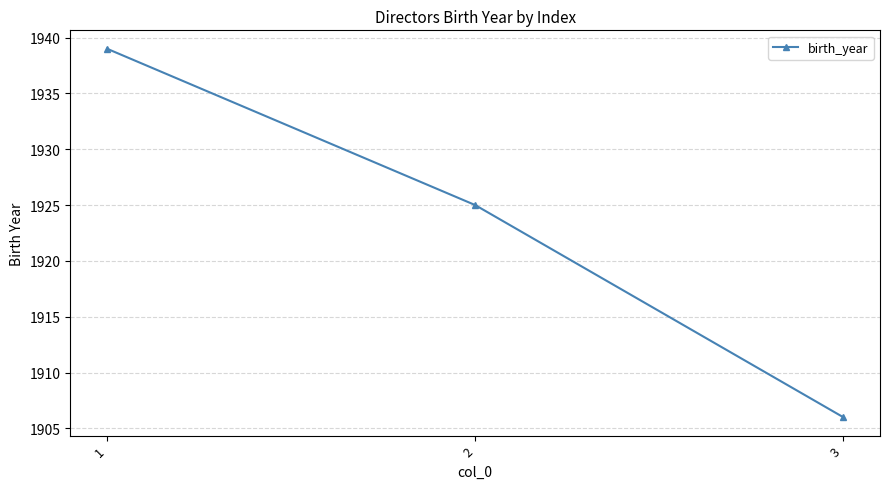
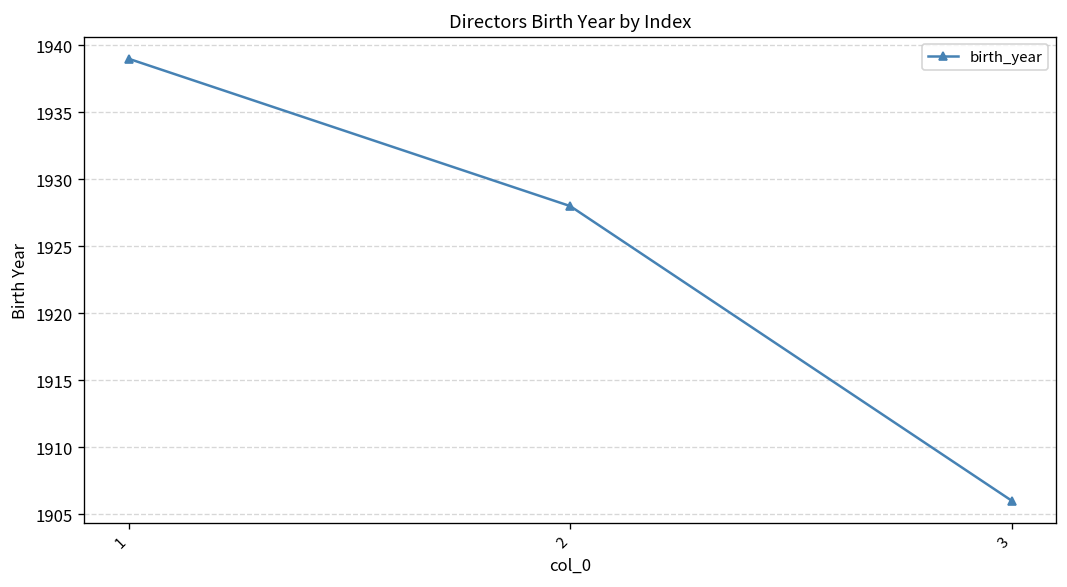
2: 1925 -> 1928
